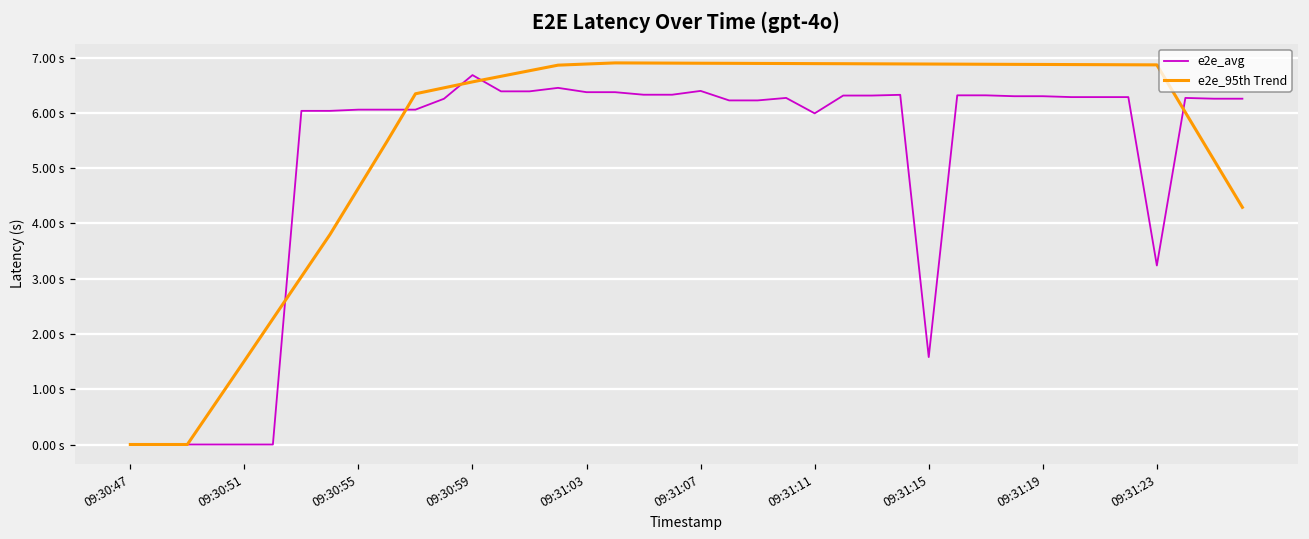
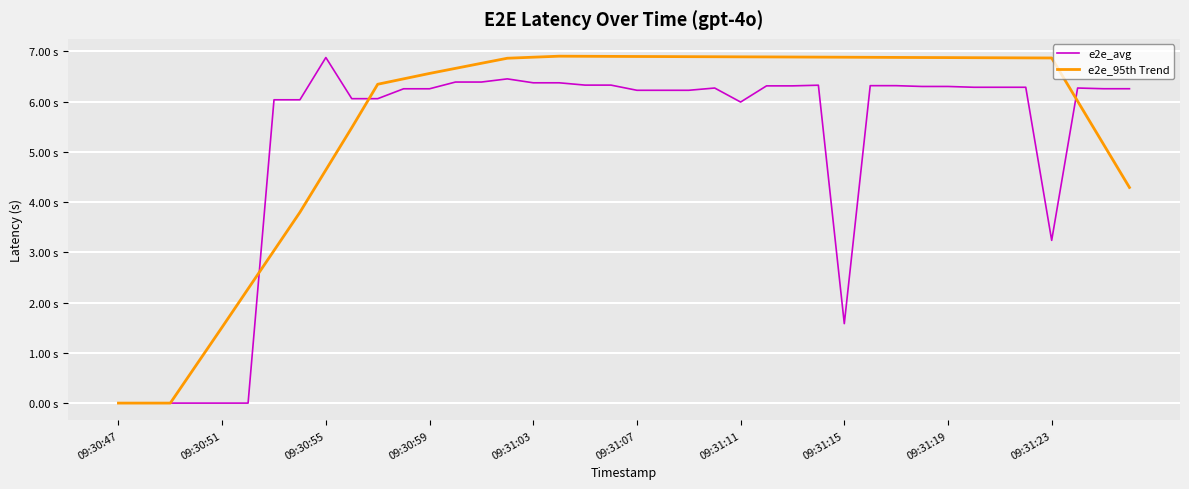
e2e_avg, 09:30:55: 6.1 s -> 6.9 s
e2e_avg, 09:30:59: 6.7 s -> 6.3 s
e2e_avg, 09:31:07: 6.4 s -> 6.2 s
